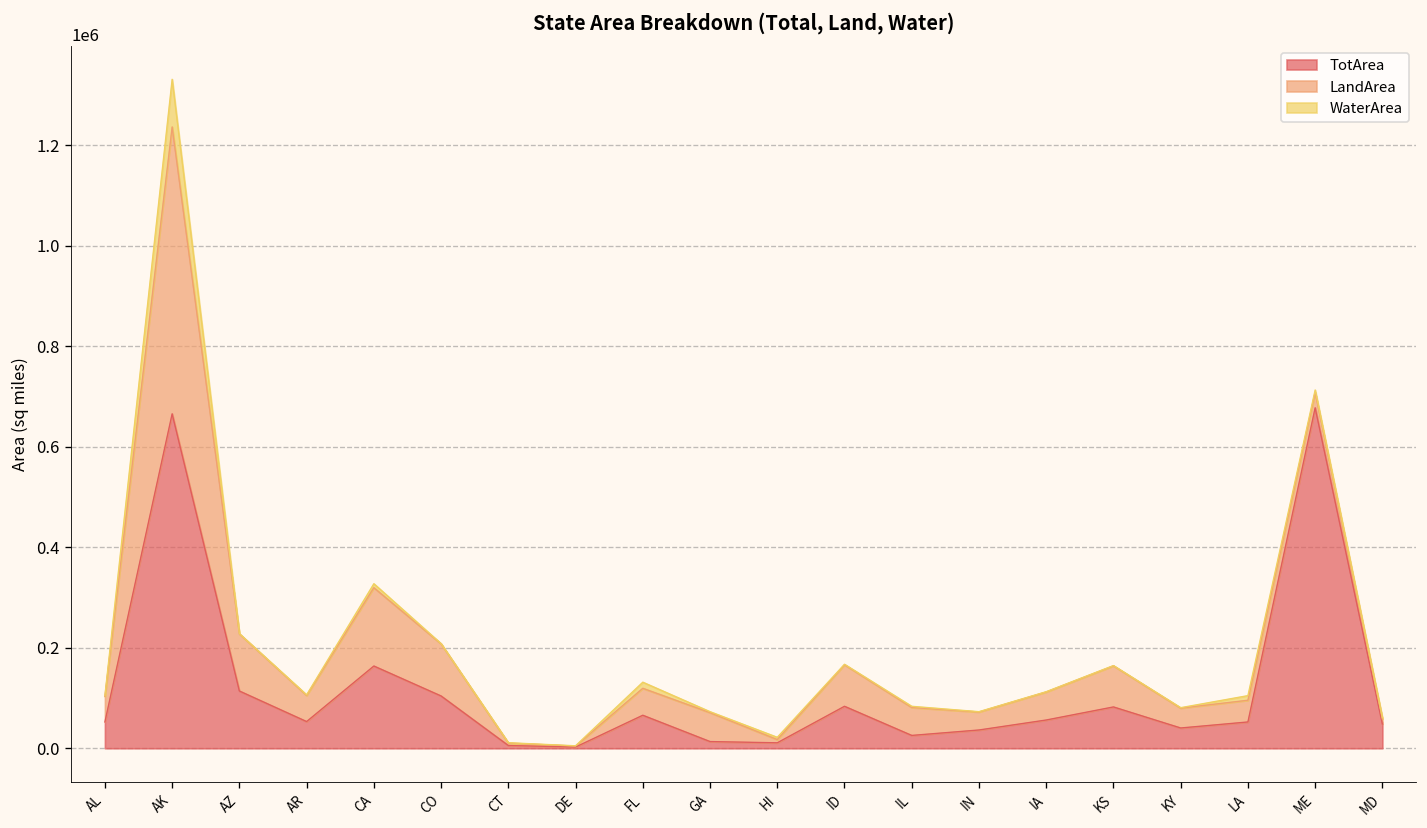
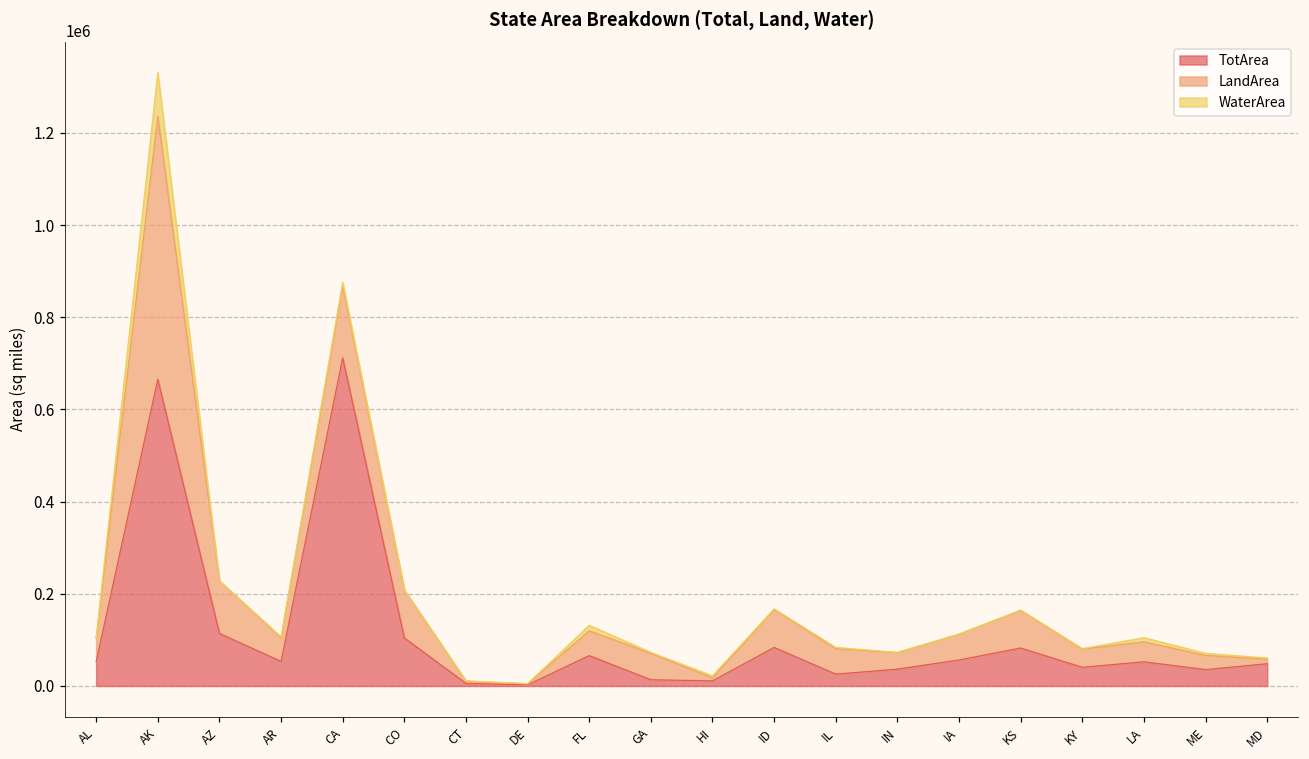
TotArea, CA: 160000 -> 710000
TotArea, ME: 680000 -> 40000
